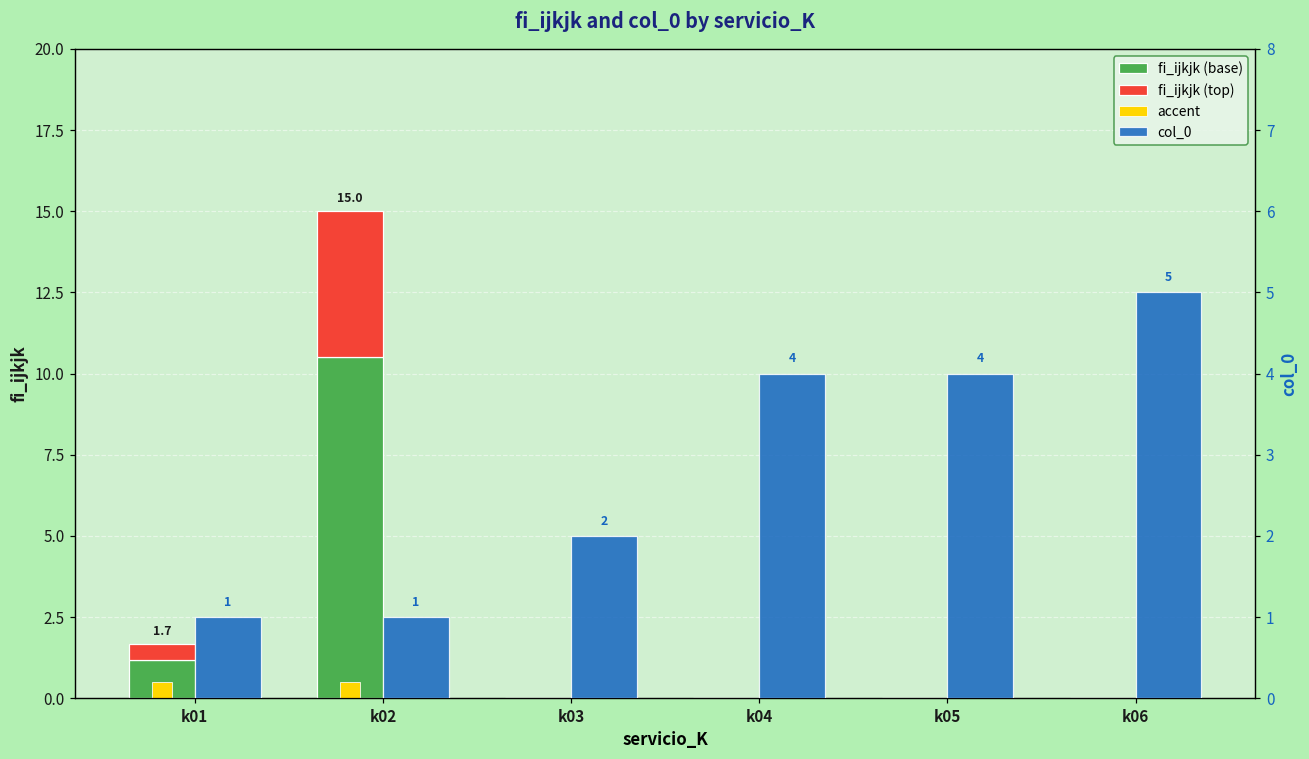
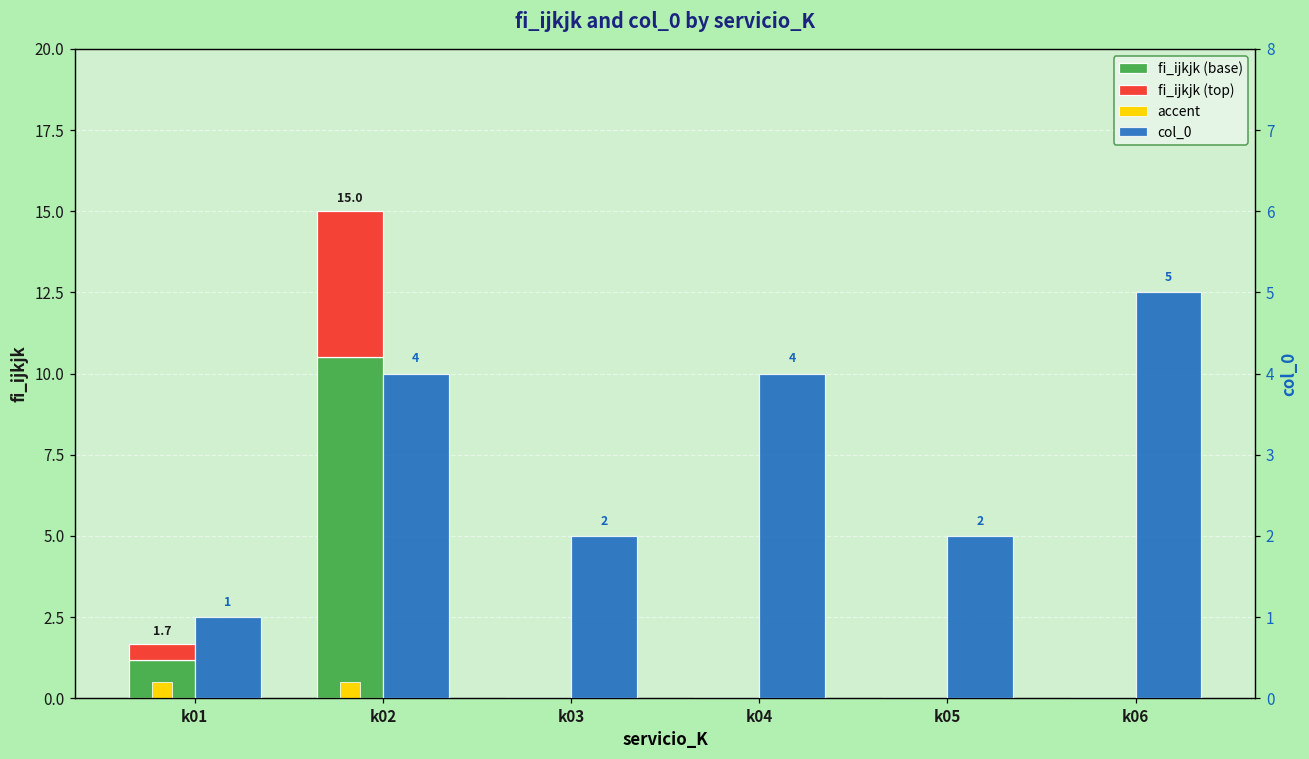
col_0, k02: 1 -> 4
col_0, k05: 4 -> 2
